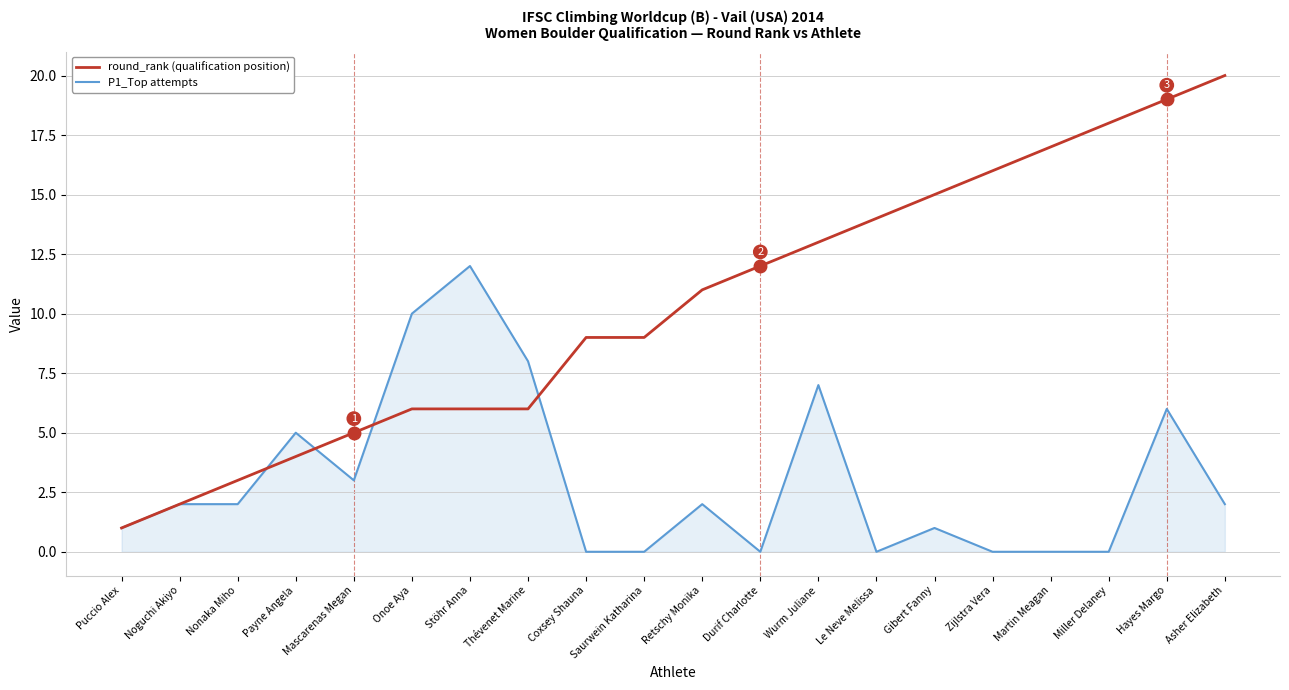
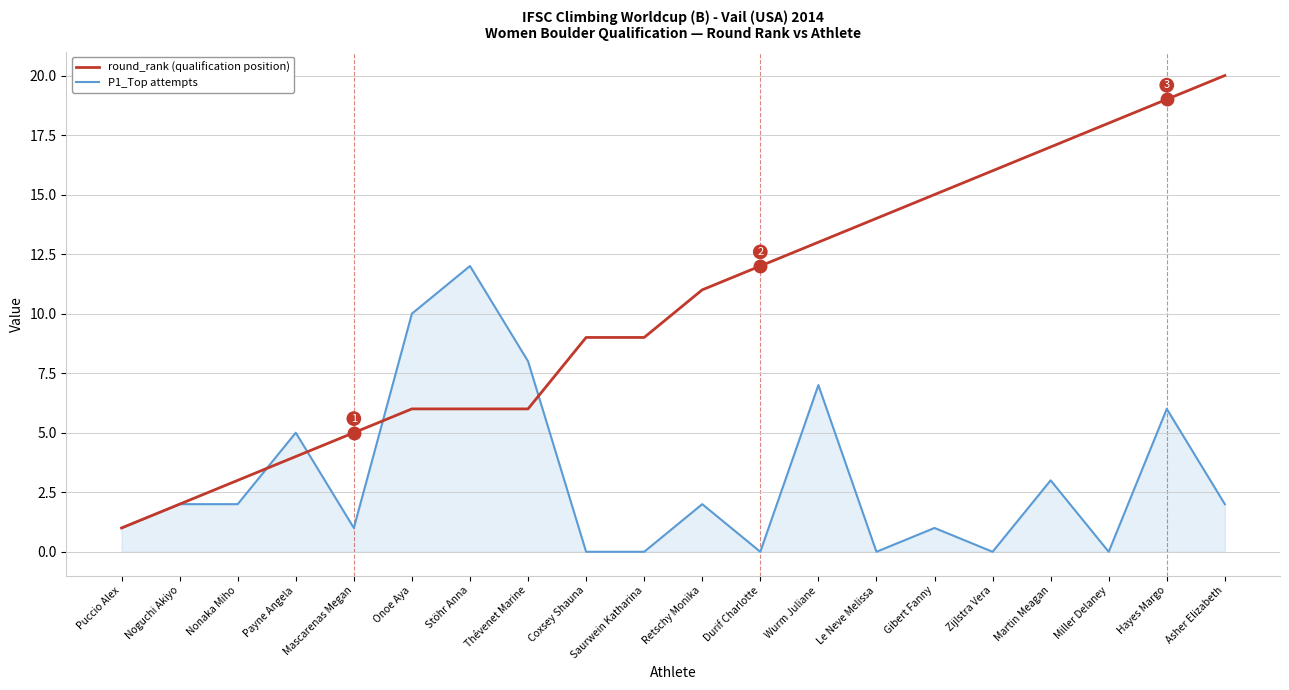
P1_Top attempts, Mascarenas Megan: 3 -> 1
P1_Top attempts, Martin Meagan: 0 -> 3
